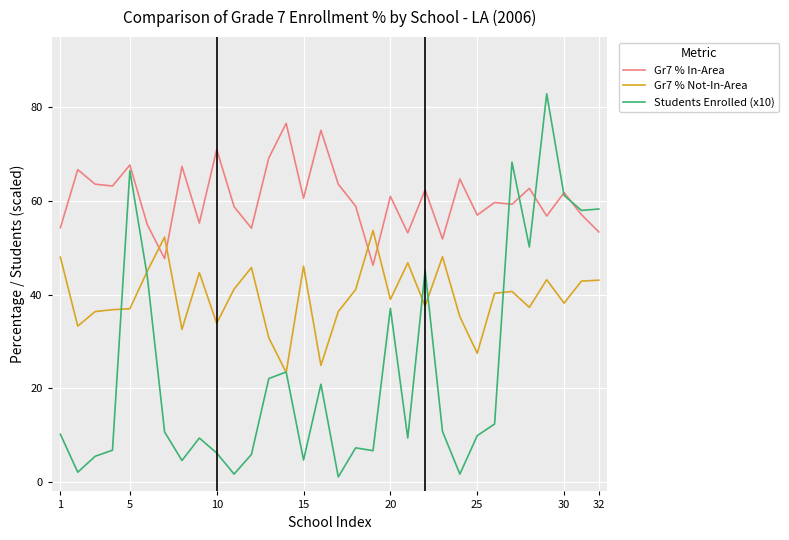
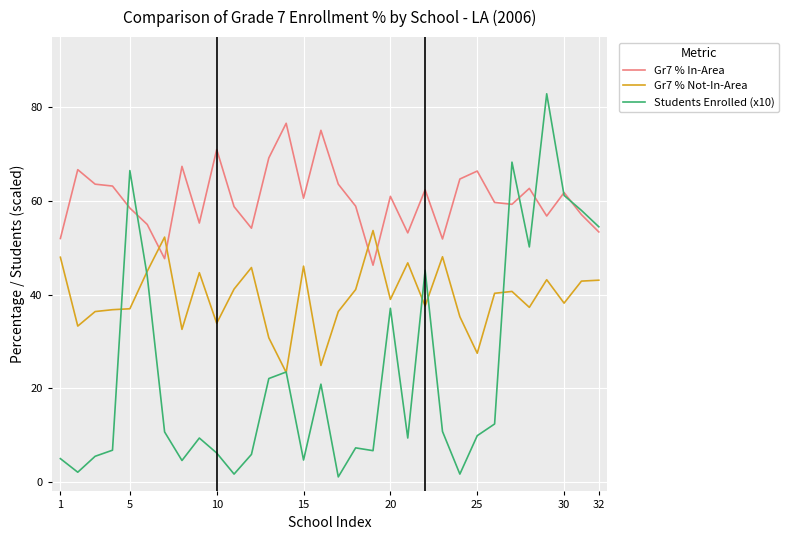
Gr7 % In-Area, 1: 54 -> 52
Students Enrolled (x10), 1: 10 -> 5
Gr7 % In-Area, 5: 68 -> 59
Gr7 % In-Area, 25: 57 -> 66
Students Enrolled (x10), 32: 58 -> 55
